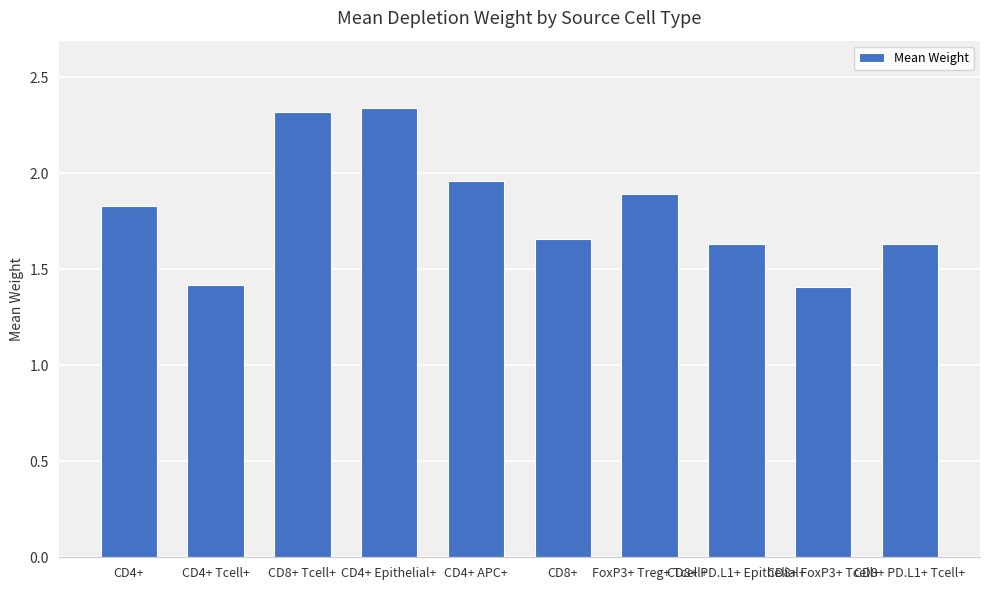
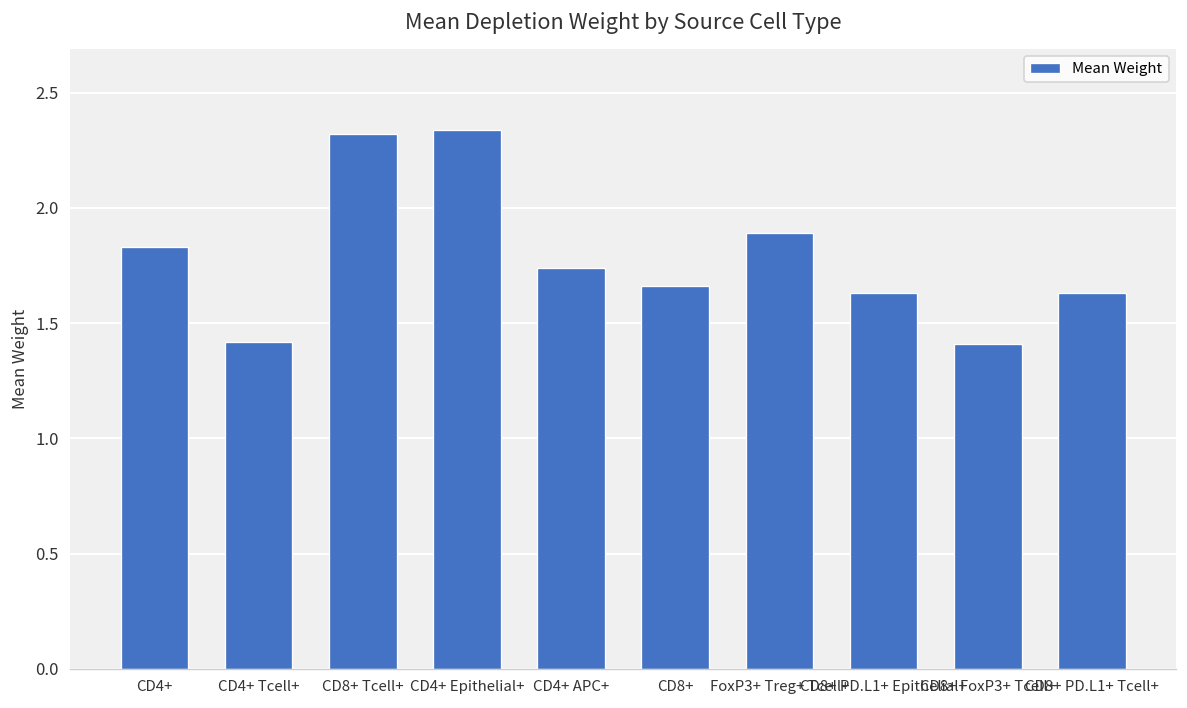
CD4+ APC+: 1.96 -> 1.74
